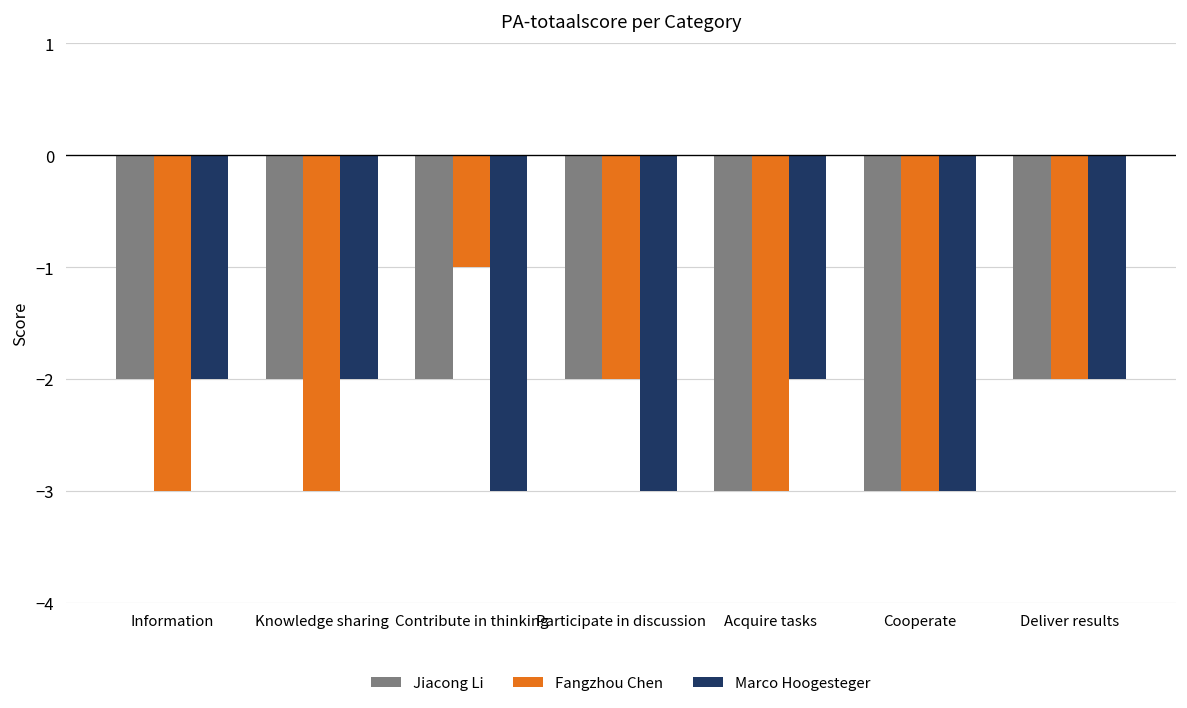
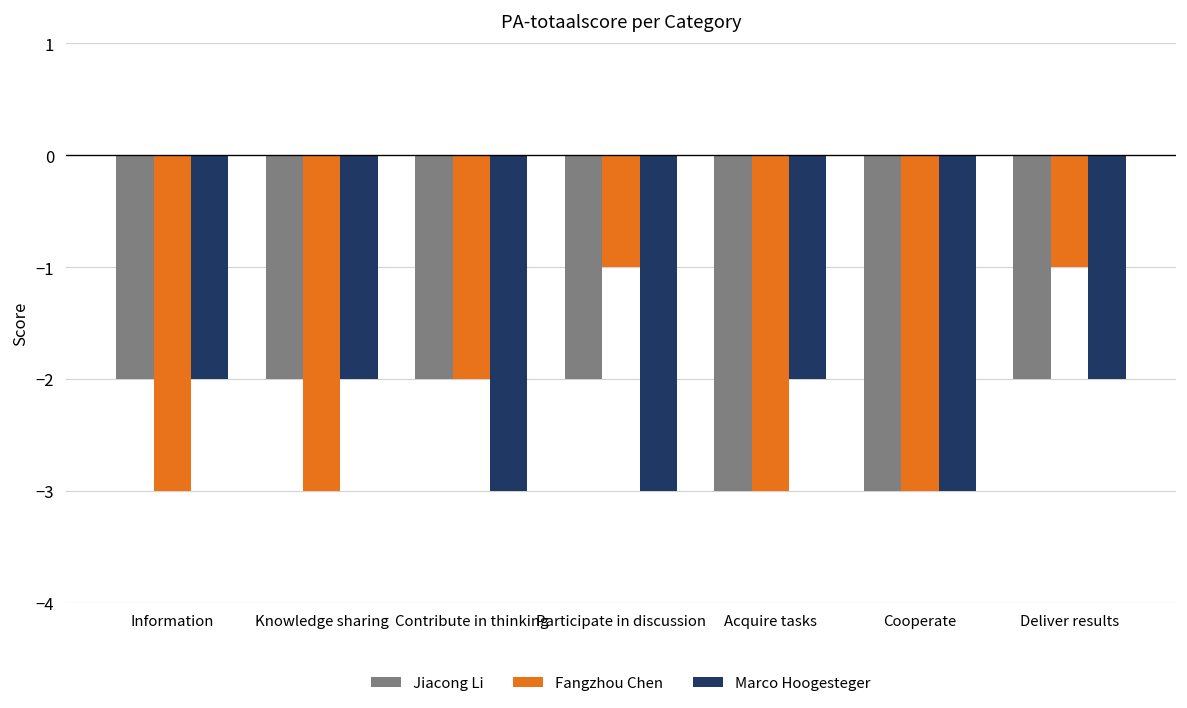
Fangzhou Chen, Contribute in thinking: -1 -> -2
Fangzhou Chen, Participate in discussion: -2 -> -1
Fangzhou Chen, Deliver results: -2 -> -1
